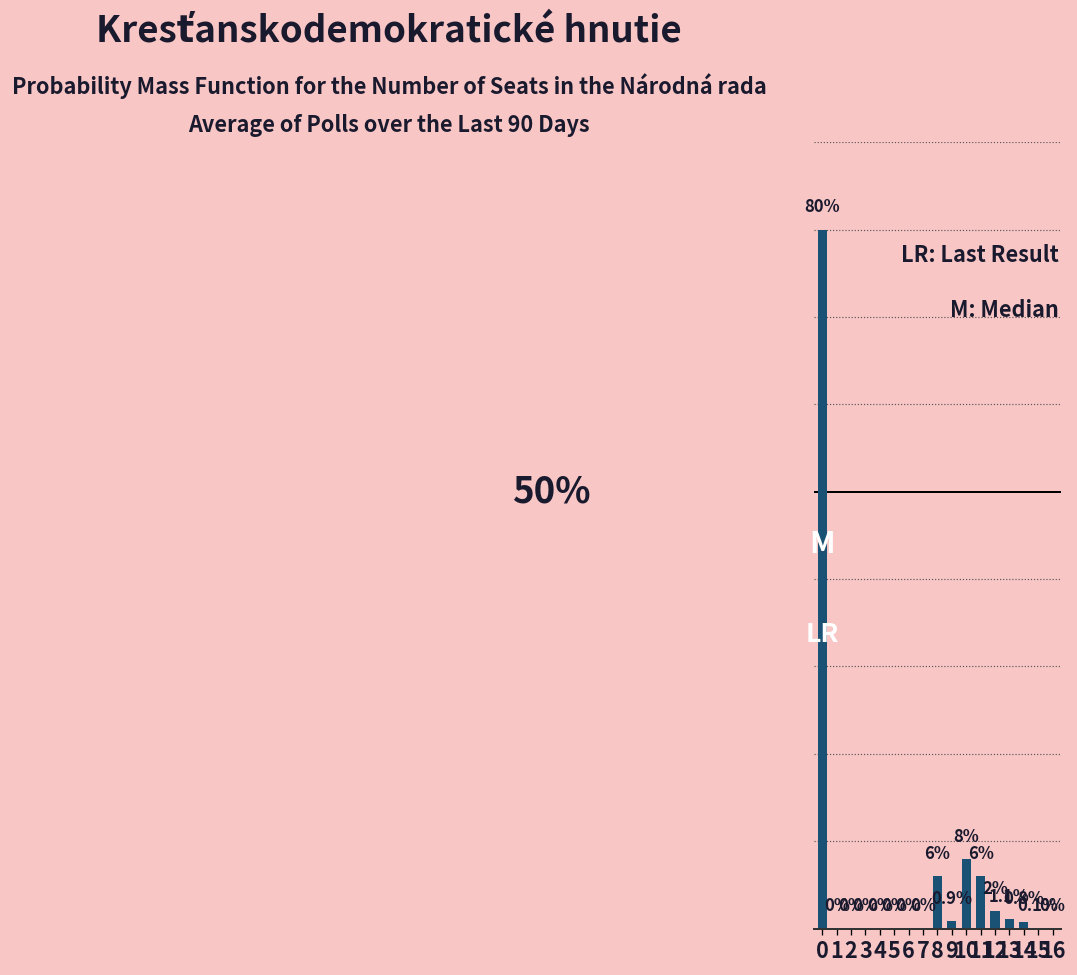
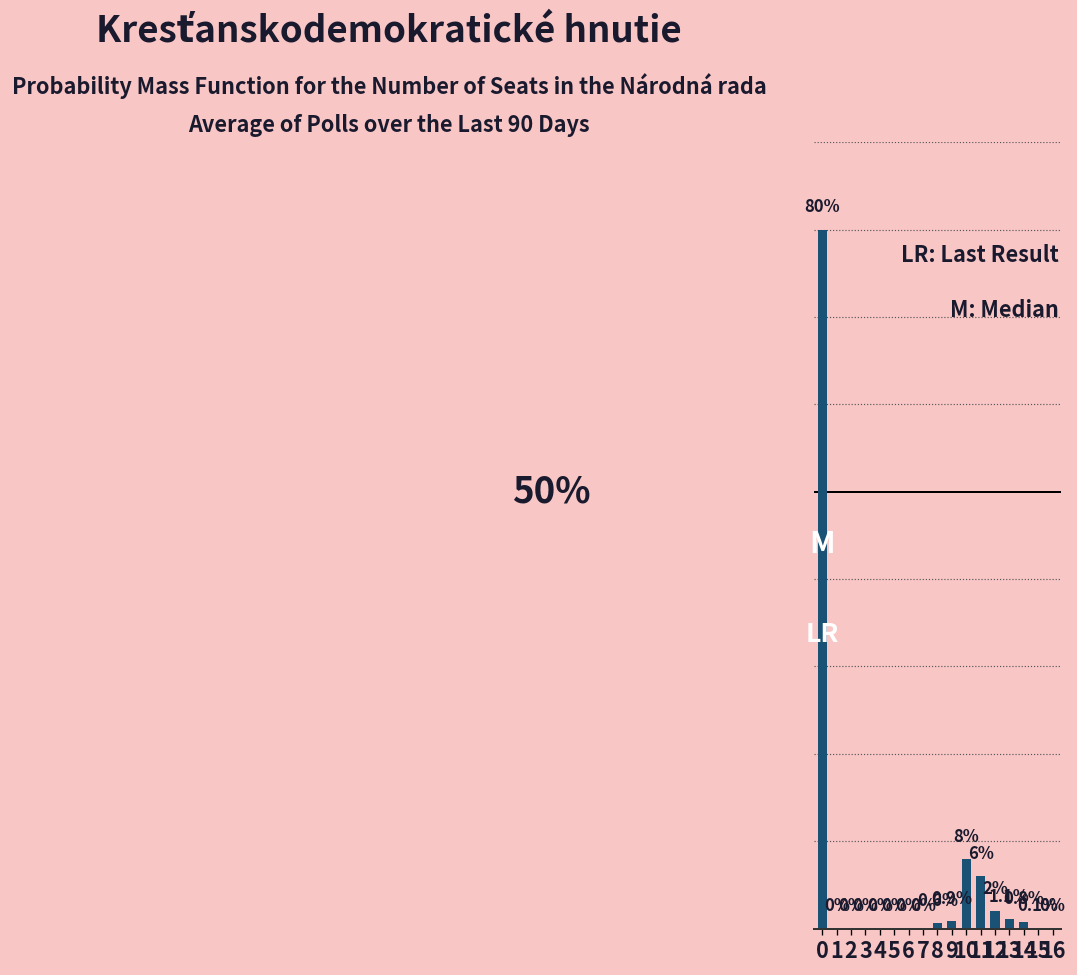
8: 6% -> 0.6%
